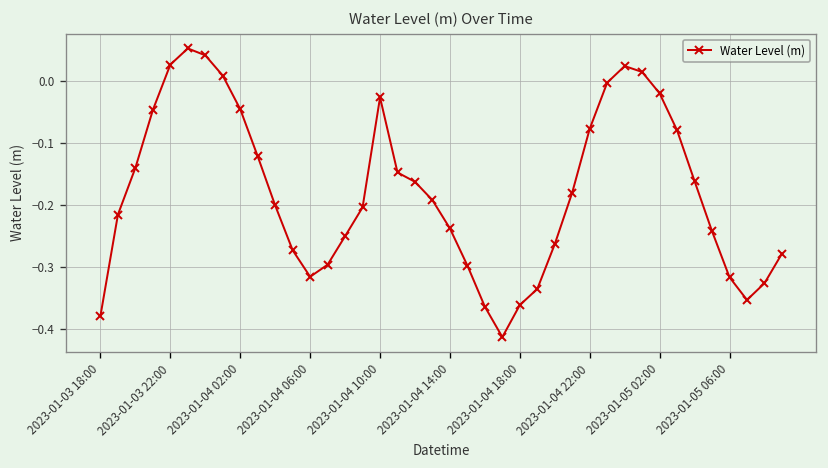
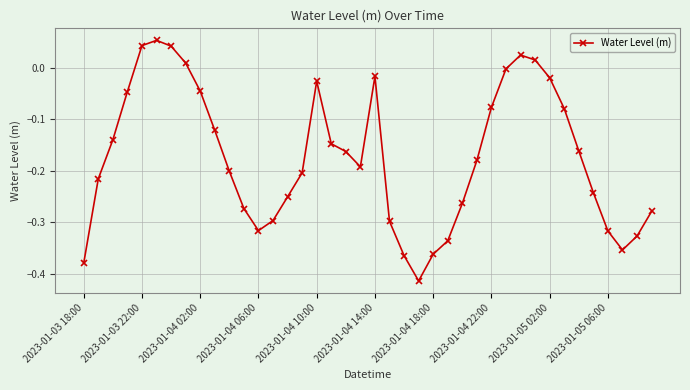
2023-01-03 22:00: 0.03 -> 0.04
2023-01-04 14:00: -0.24 -> -0.02
